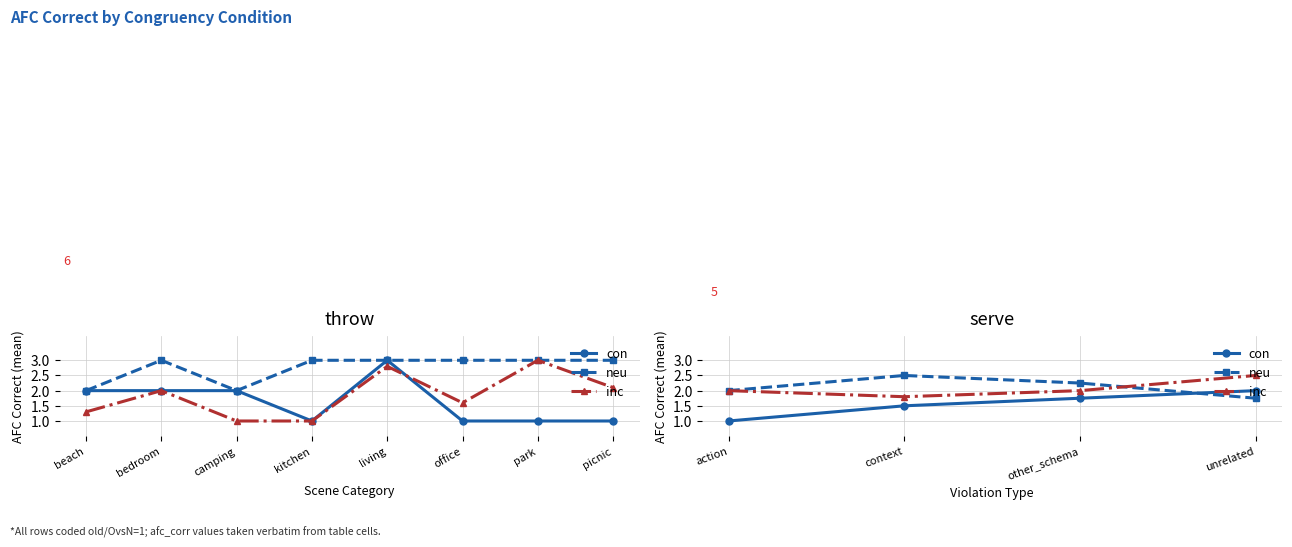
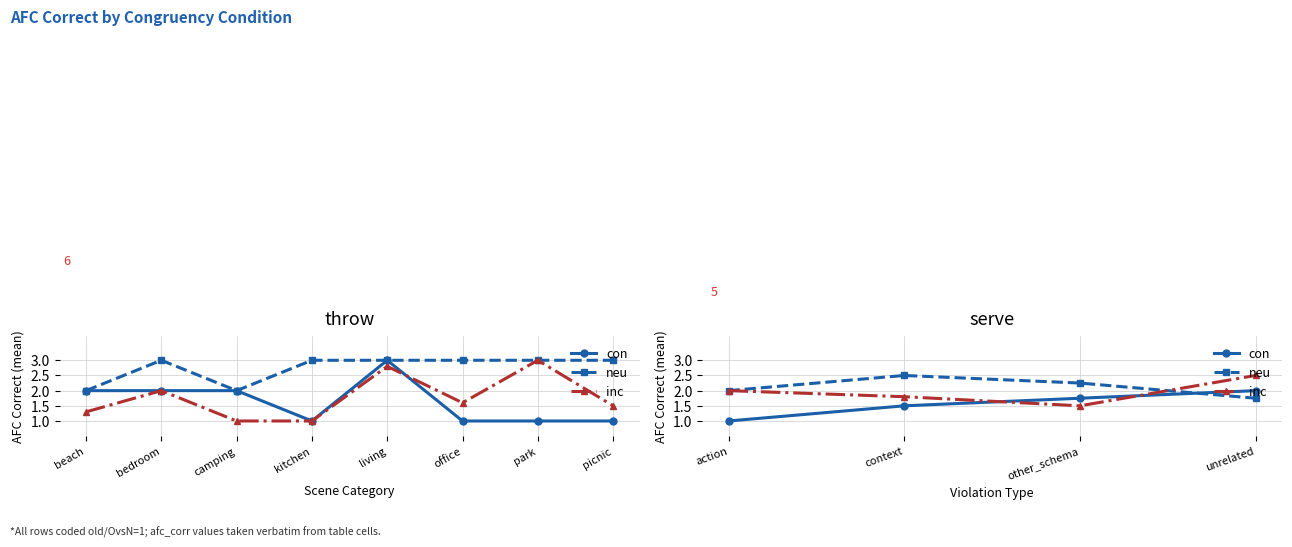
throw, inc, picnic: 2.1 -> 1.5
serve, inc, other_schema: 2.0 -> 1.5
